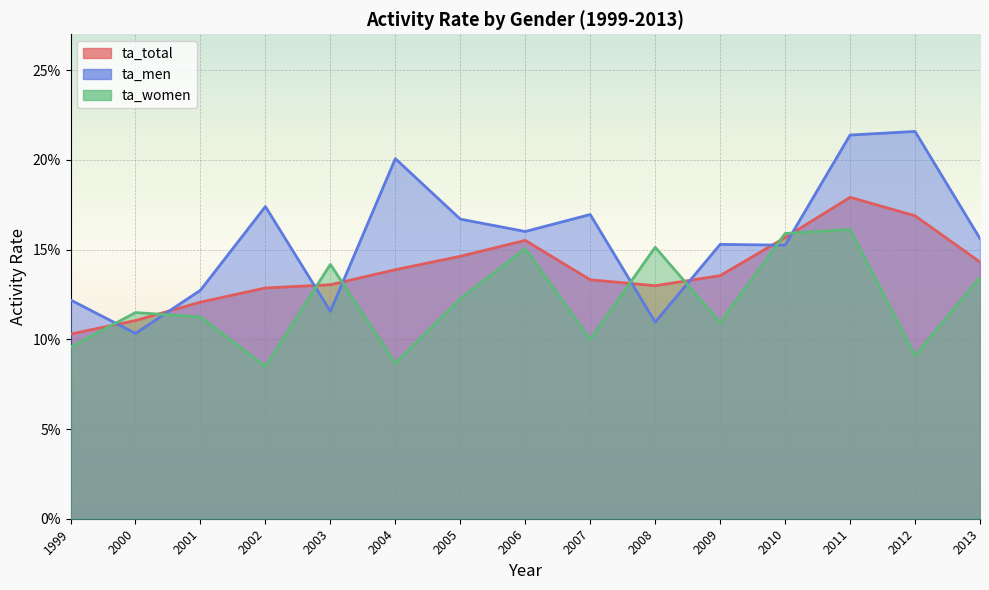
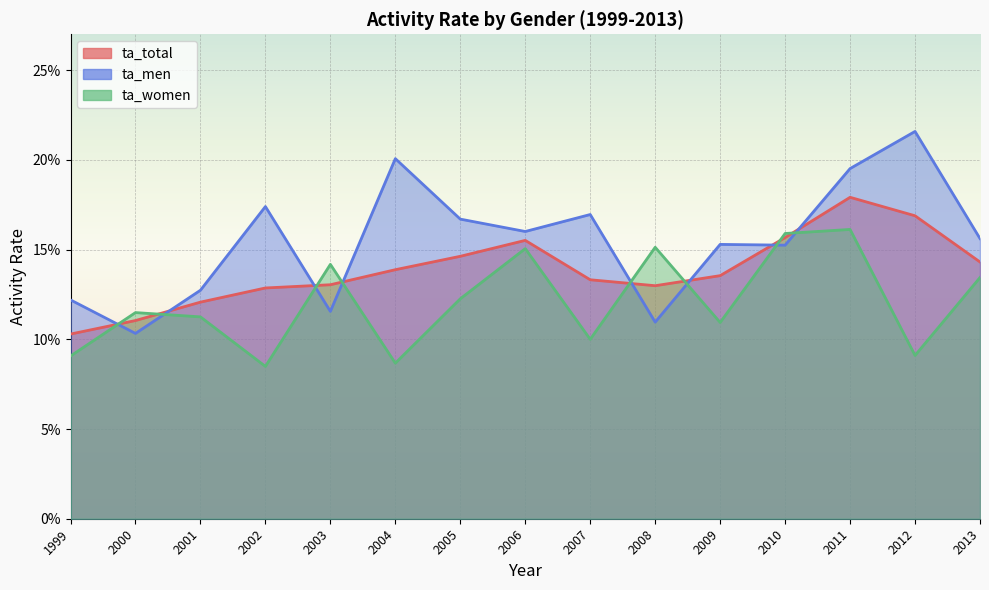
ta_women, 1999: 9.6% -> 9.1%
ta_men, 2011: 21.4% -> 19.5%
